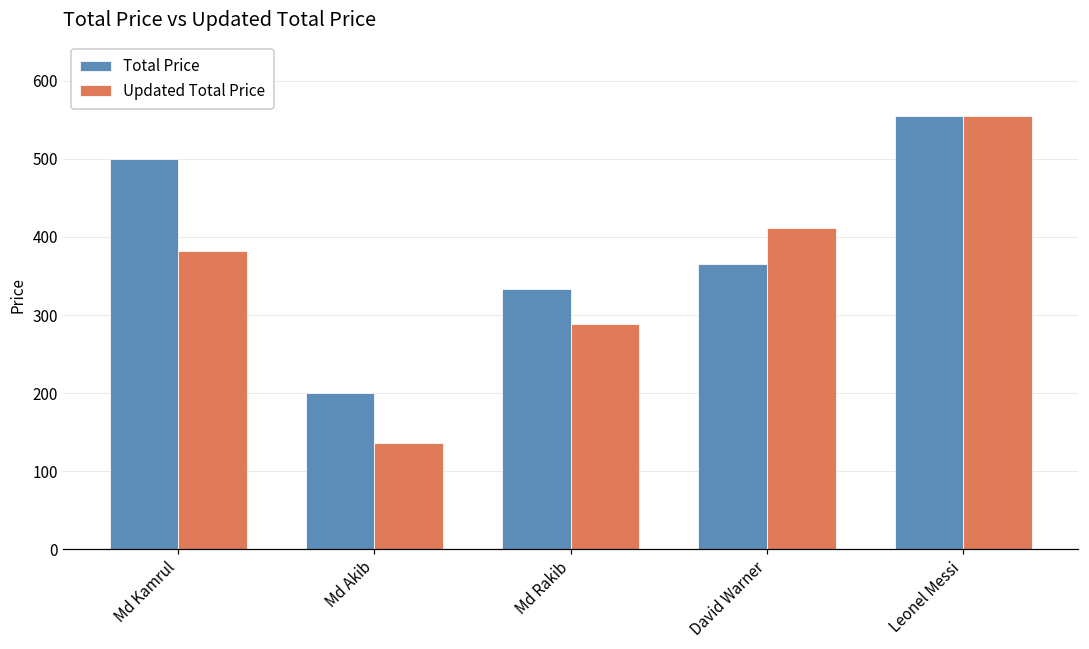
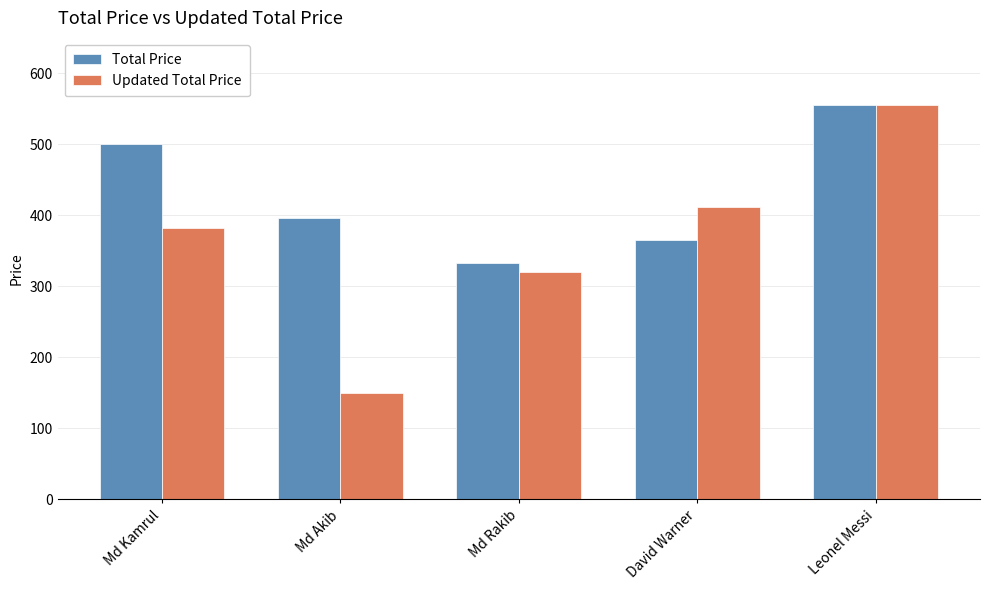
Total Price, Md Akib: 200 -> 400
Updated Total Price, Md Akib: 140 -> 150
Updated Total Price, Md Rakib: 290 -> 320
